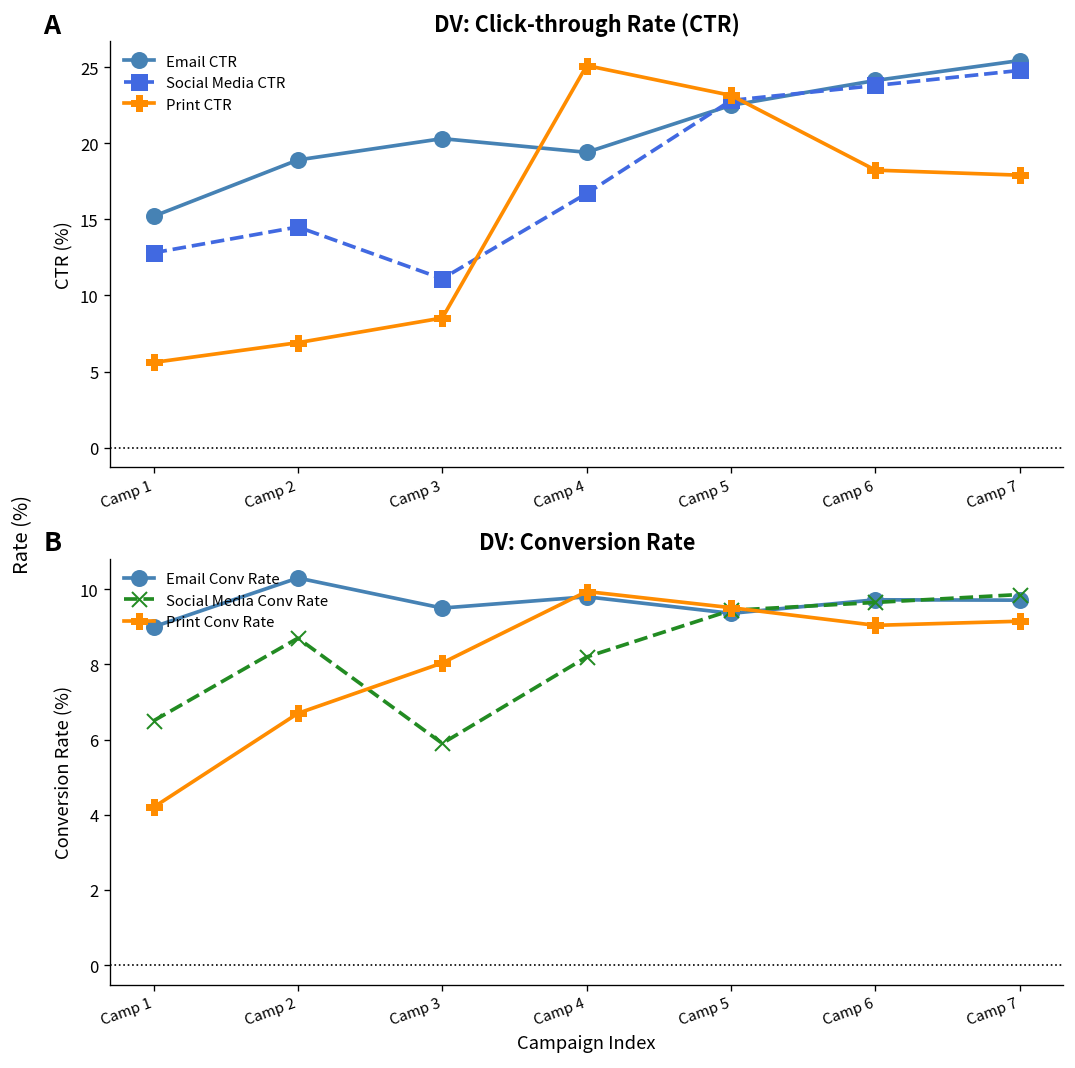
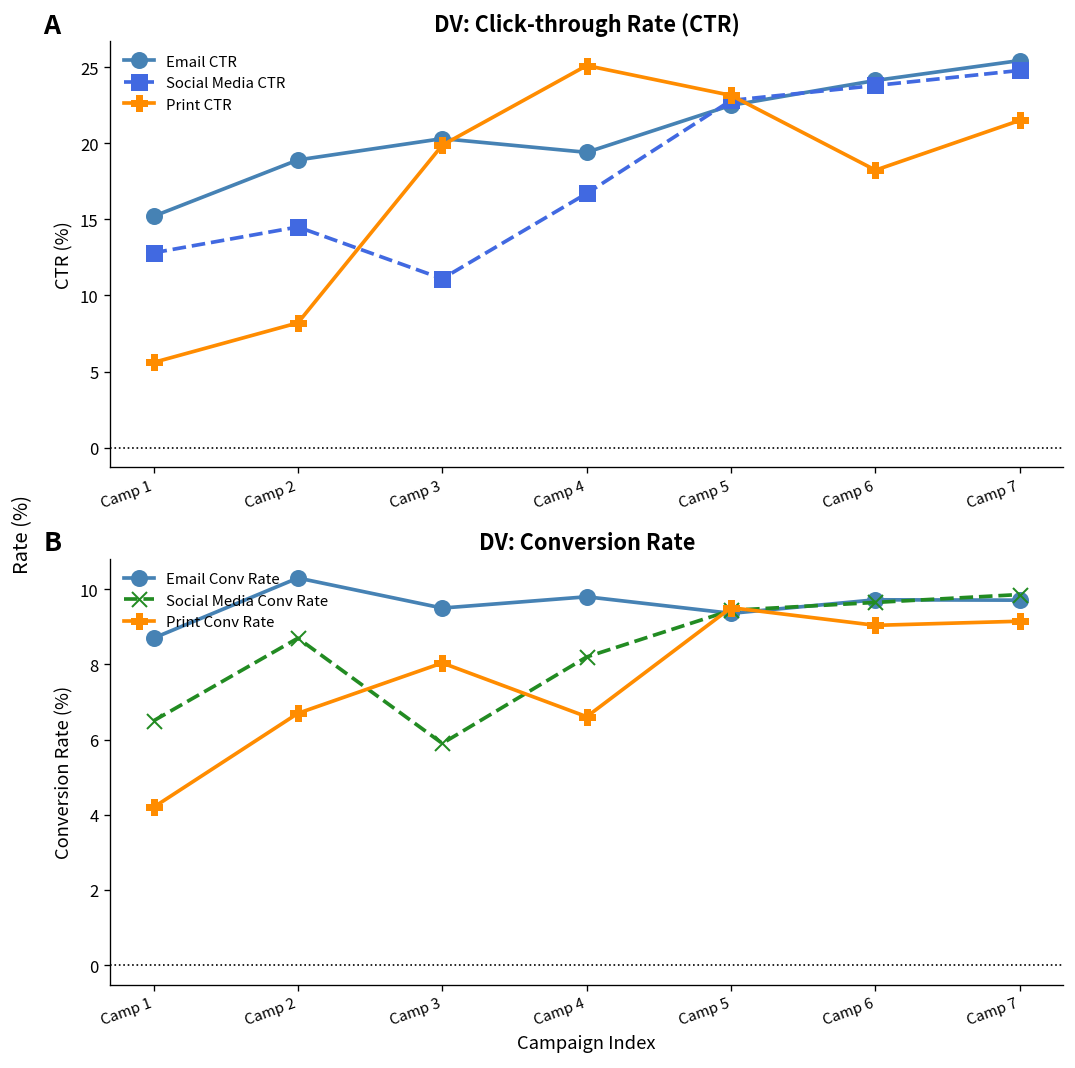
DV: Click-through Rate (CTR), Print CTR, Camp 2: 6.9 -> 8.2
DV: Click-through Rate (CTR), Print CTR, Camp 3: 8.5 -> 19.9
DV: Click-through Rate (CTR), Print CTR, Camp 7: 17.9 -> 21.5
DV: Conversion Rate, Email Conv Rate, Camp 1: 9.0 -> 8.7
DV: Conversion Rate, Print Conv Rate, Camp 4: 9.9 -> 6.6
